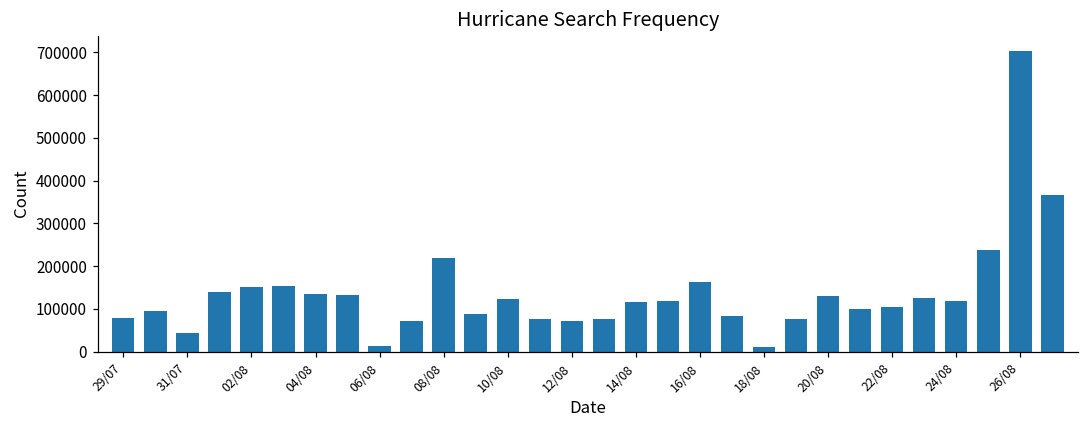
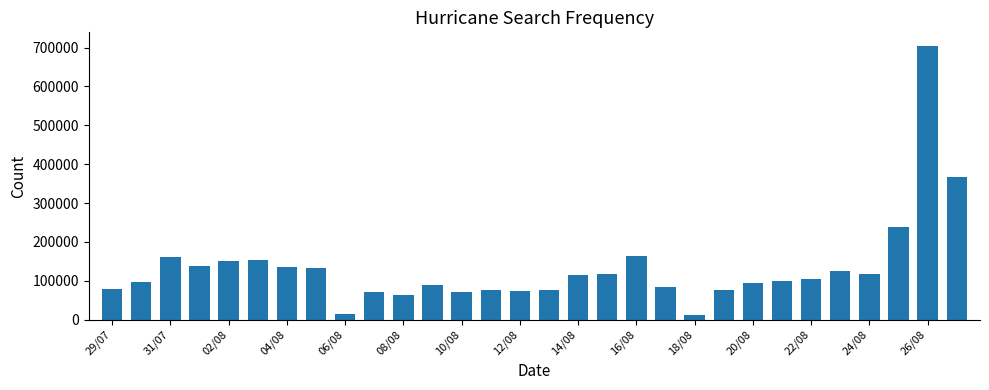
31/07: 40000 -> 160000
08/08: 220000 -> 60000
10/08: 120000 -> 70000
20/08: 130000 -> 90000
